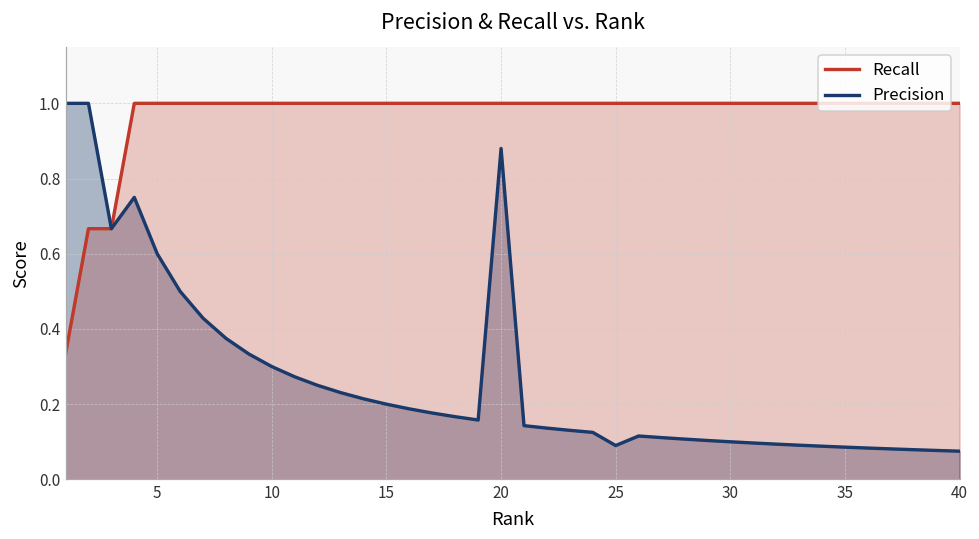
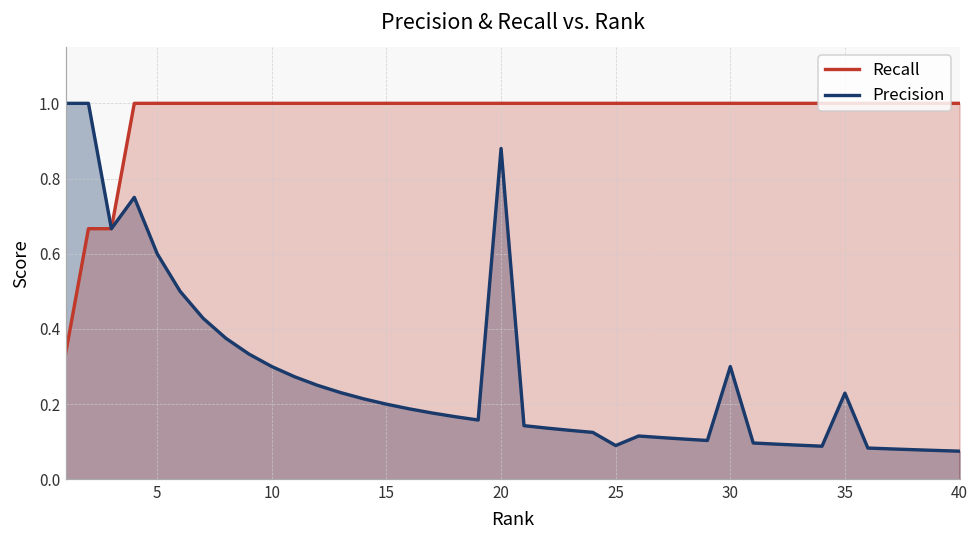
Precision, 30: 0.1 -> 0.3
Precision, 35: 0.09 -> 0.23
